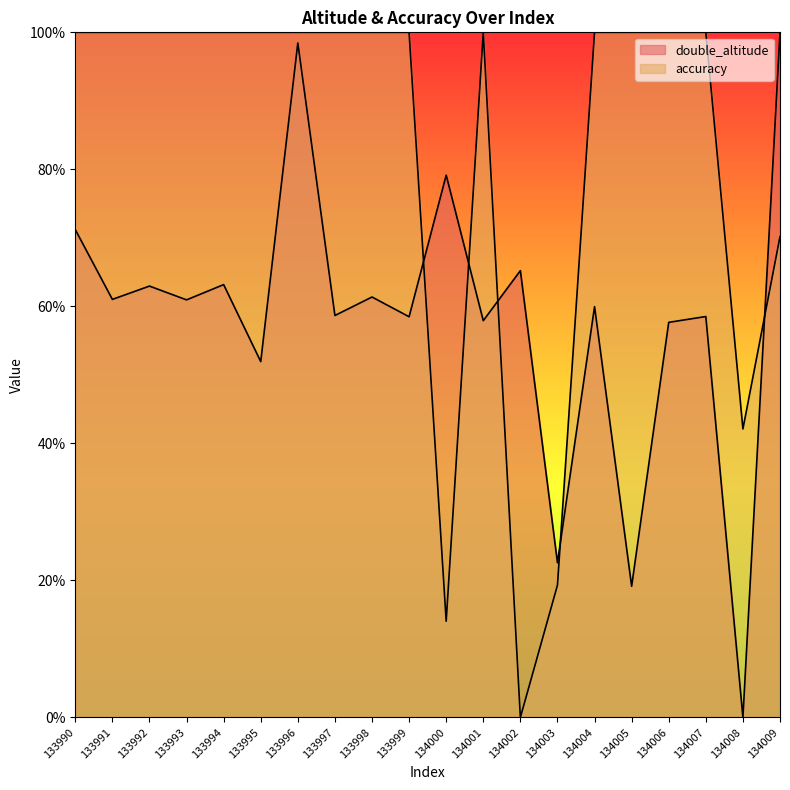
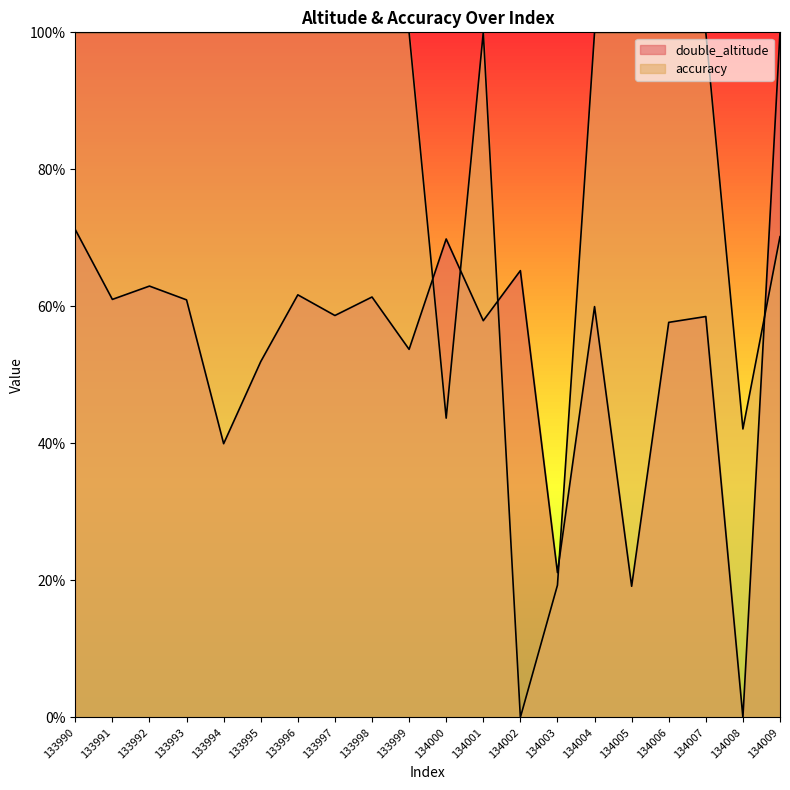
double_altitude, 133994: 63% -> 40%
double_altitude, 133996: 98% -> 62%
double_altitude, 133999: 58% -> 54%
double_altitude, 134000: 79% -> 70%
accuracy, 134000: 14% -> 44%
double_altitude, 134003: 23% -> 21%
